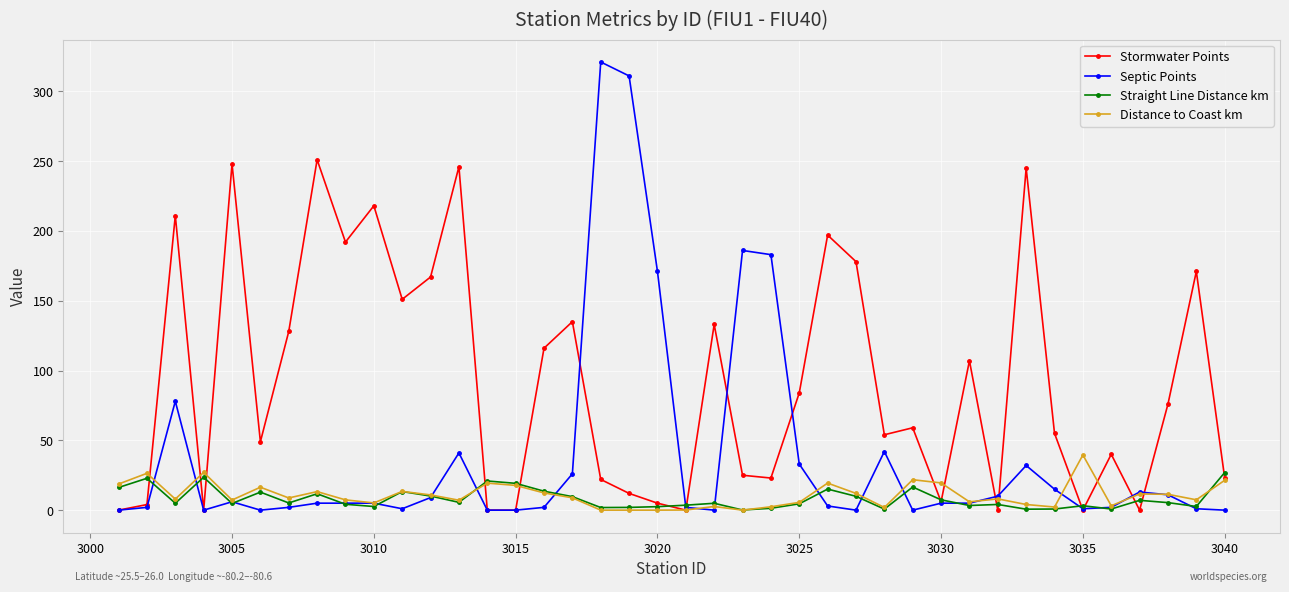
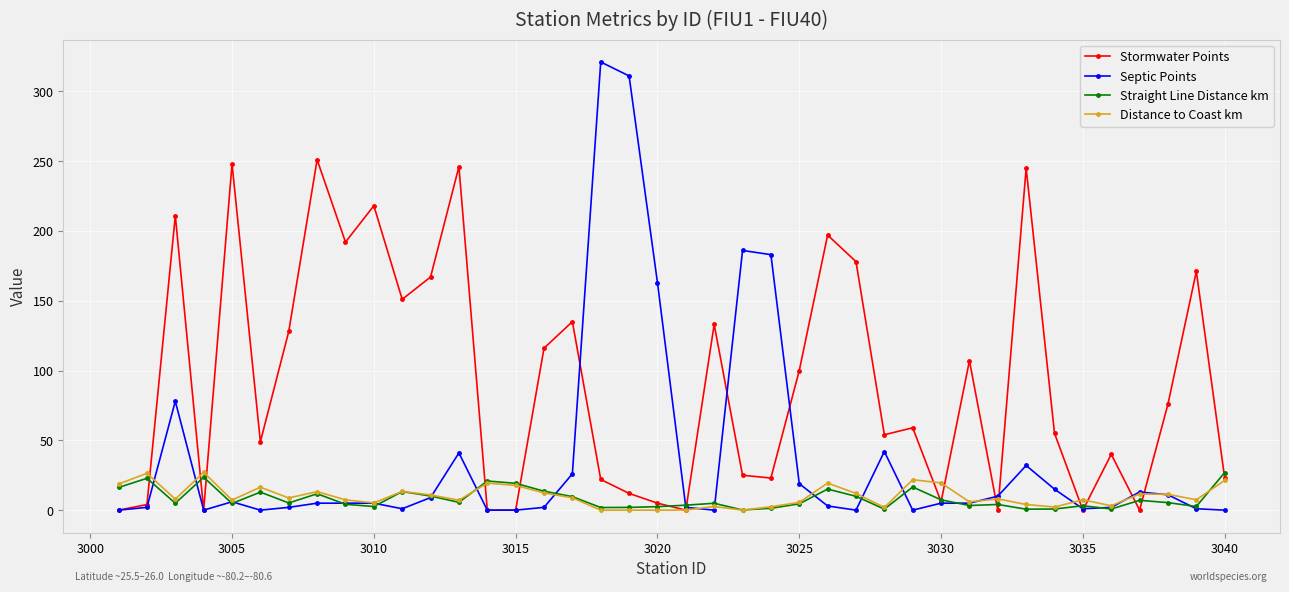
Septic Points, 3020: 171 -> 163
Stormwater Points, 3025: 84 -> 100
Septic Points, 3025: 33 -> 19
Distance to Coast km, 3035: 40 -> 7
